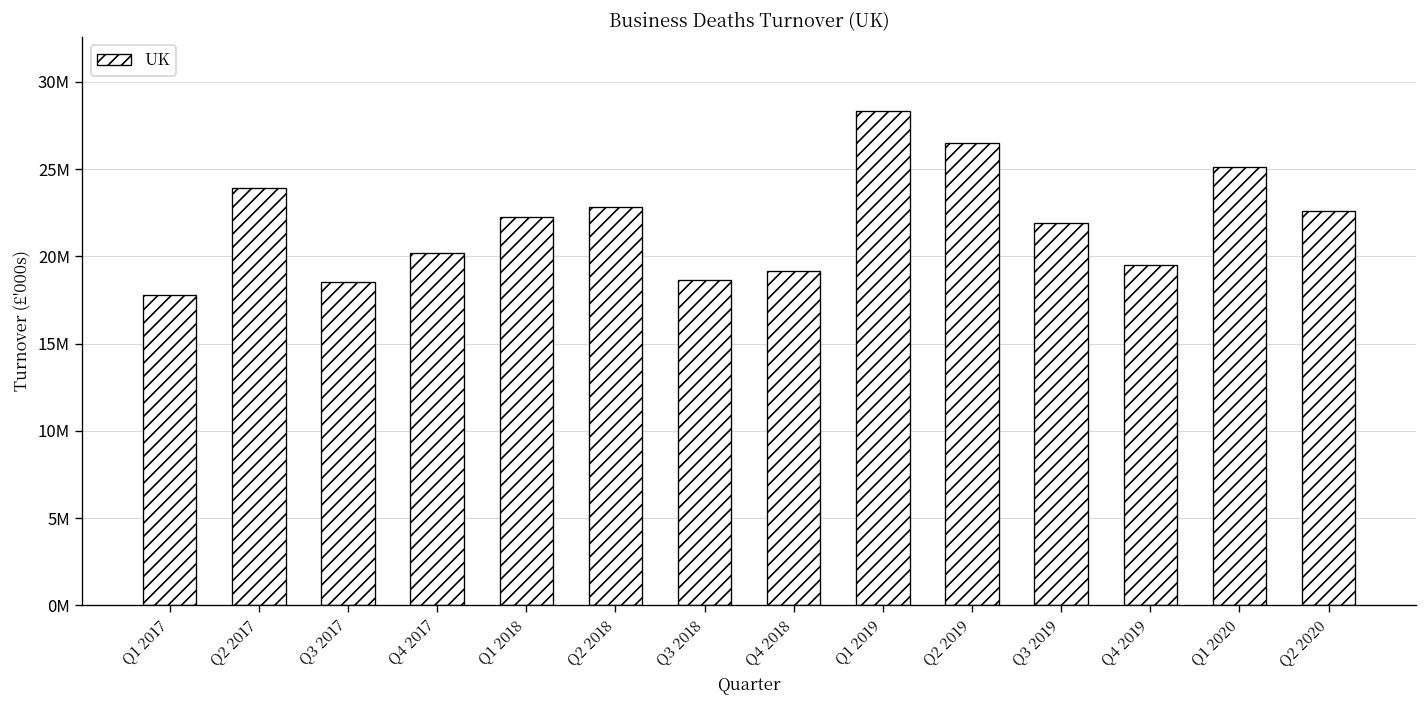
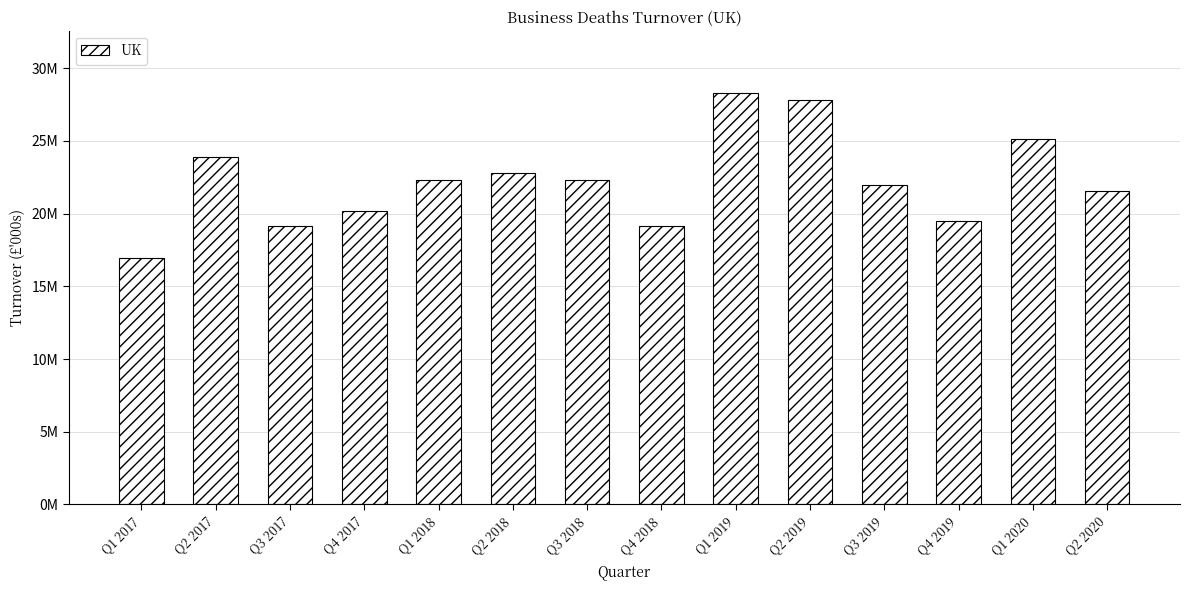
Q1 2017: 17800000 -> 16900000
Q3 2017: 18500000 -> 19200000
Q3 2018: 18600000 -> 22300000
Q2 2019: 26500000 -> 27900000
Q2 2020: 22600000 -> 21500000
